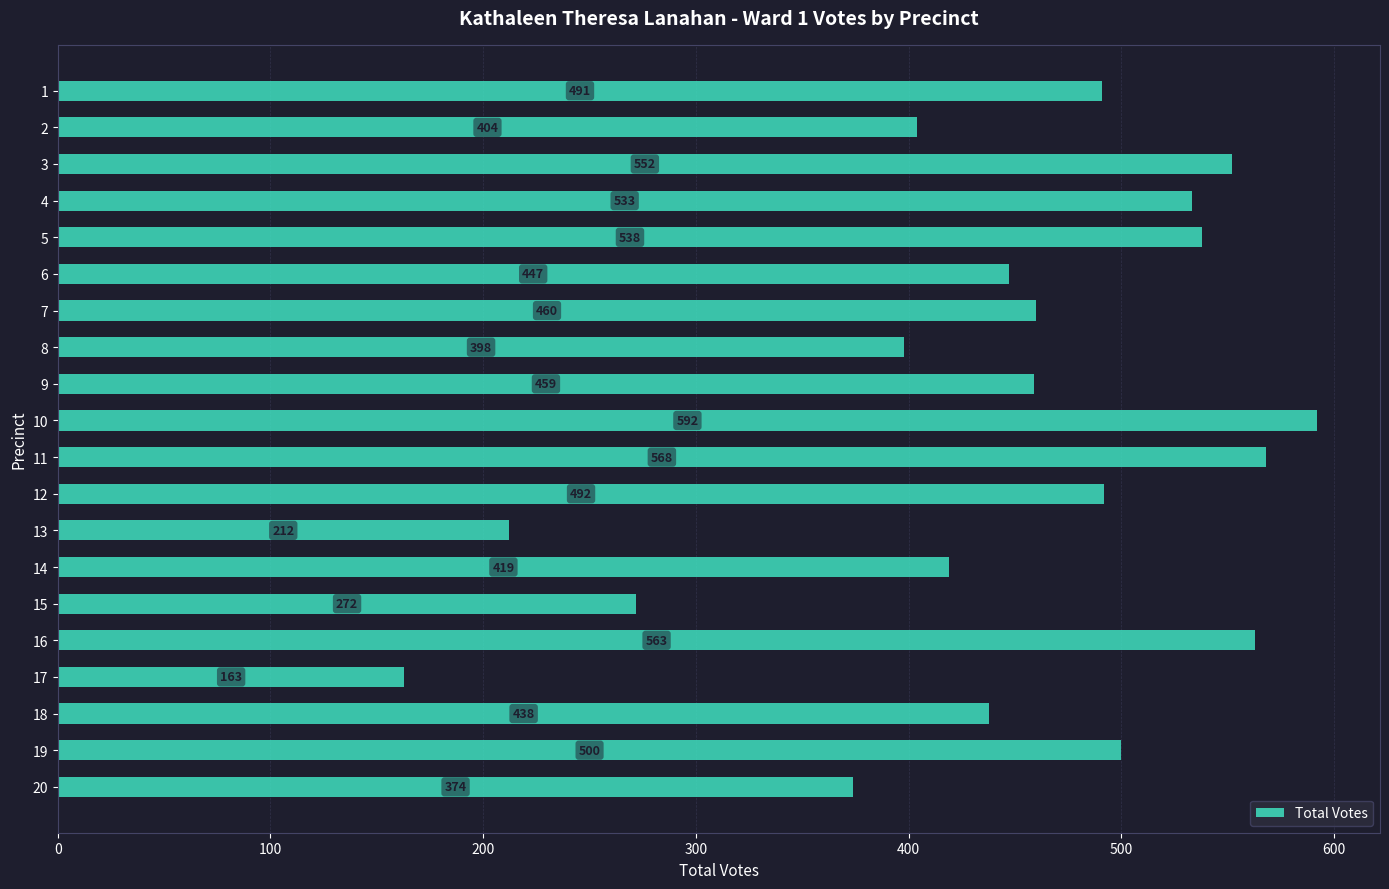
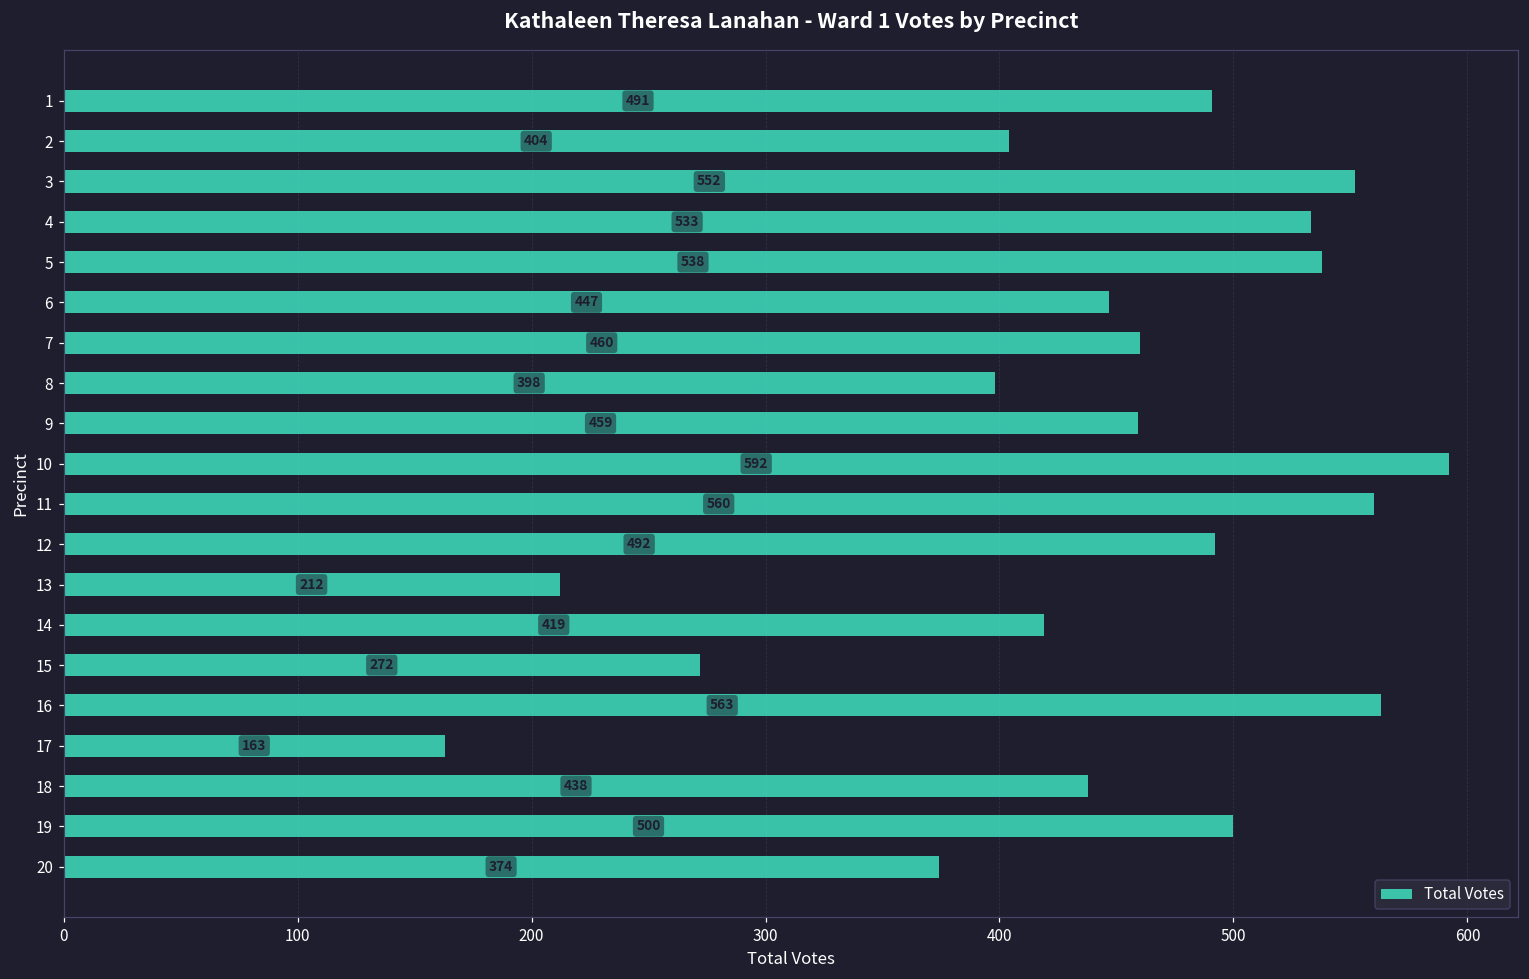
11: 568 -> 560
